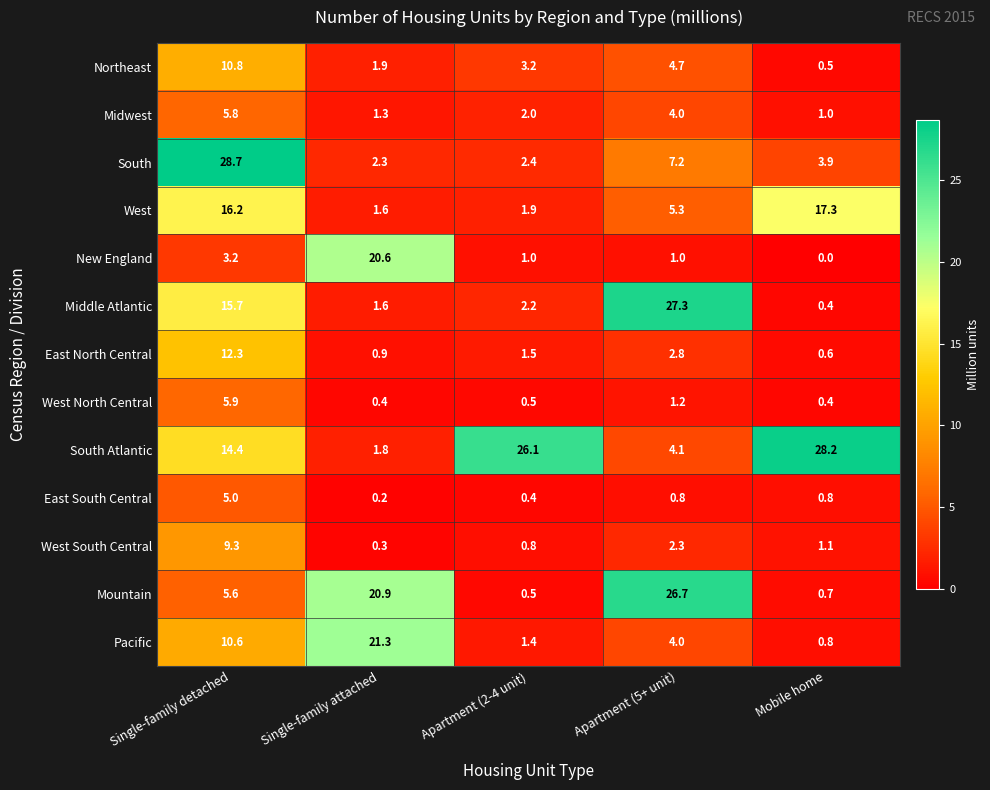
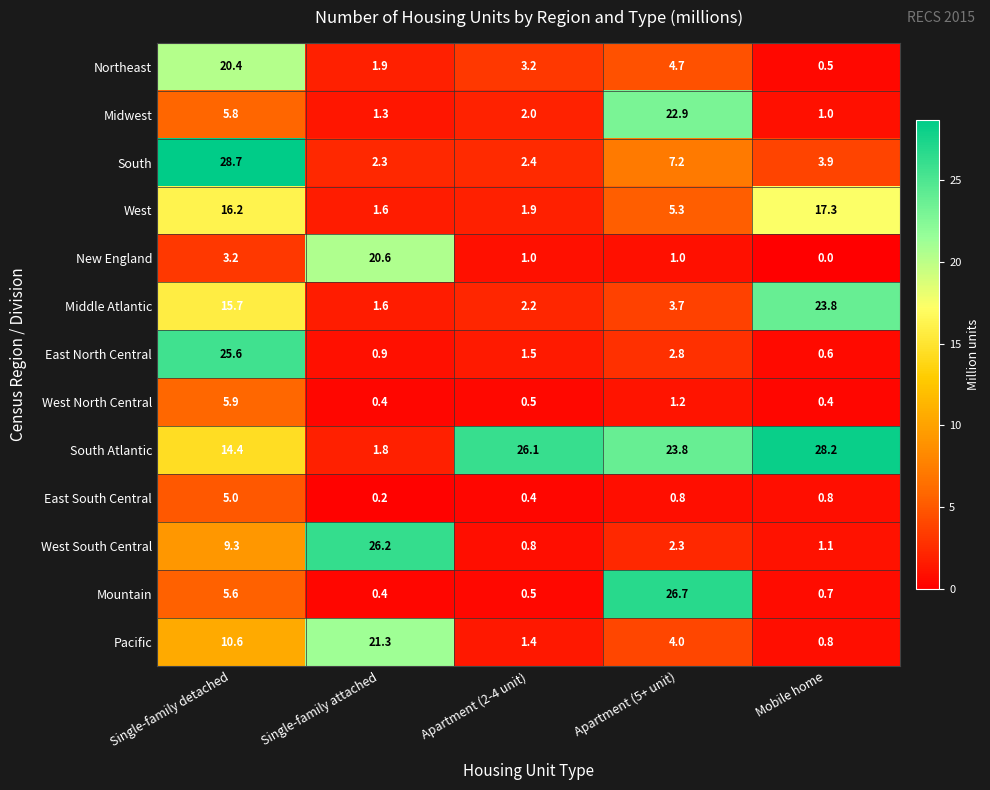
Northeast, Single-family detached: 10.8 -> 20.4
Midwest, Apartment (5+ unit): 4.0 -> 22.9
Middle Atlantic, Apartment (5+ unit): 27.3 -> 3.7
Middle Atlantic, Mobile home: 0.4 -> 23.8
East North Central, Single-family detached: 12.3 -> 25.6
South Atlantic, Apartment (5+ unit): 4.1 -> 23.8
West South Central, Single-family attached: 0.3 -> 26.2
Mountain, Single-family attached: 20.9 -> 0.4
